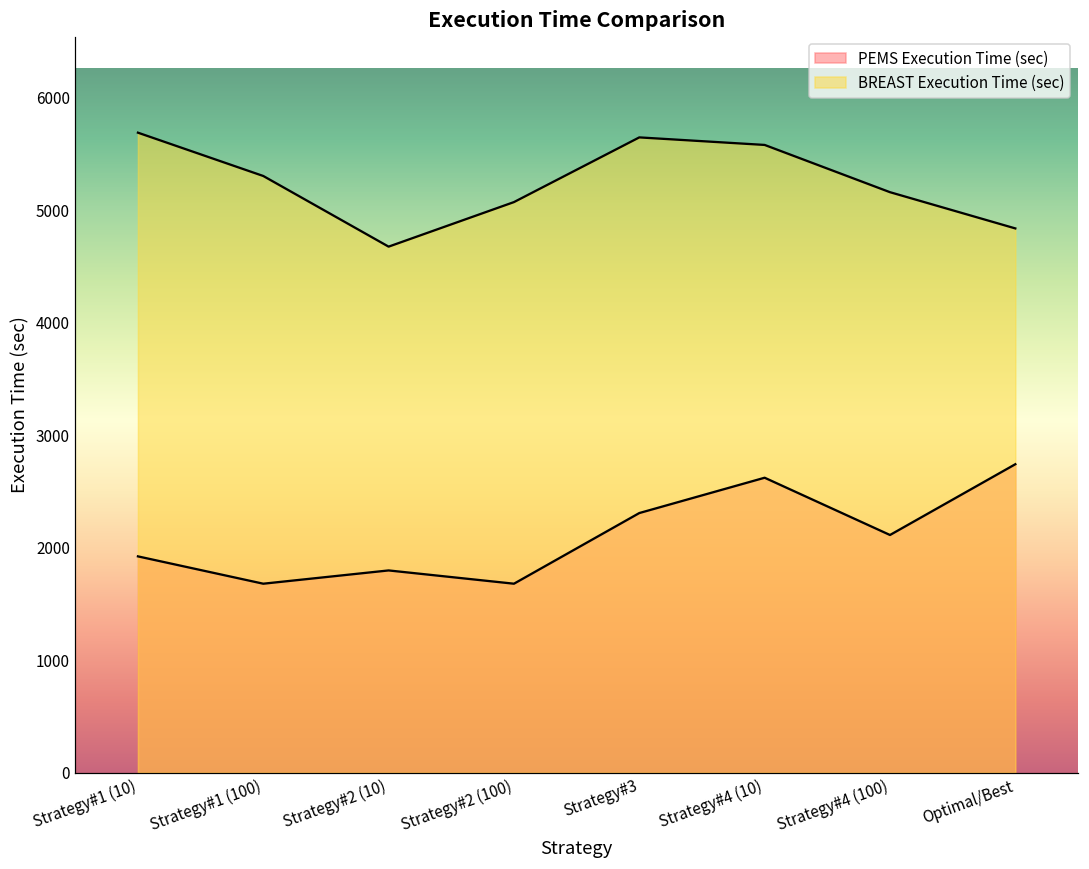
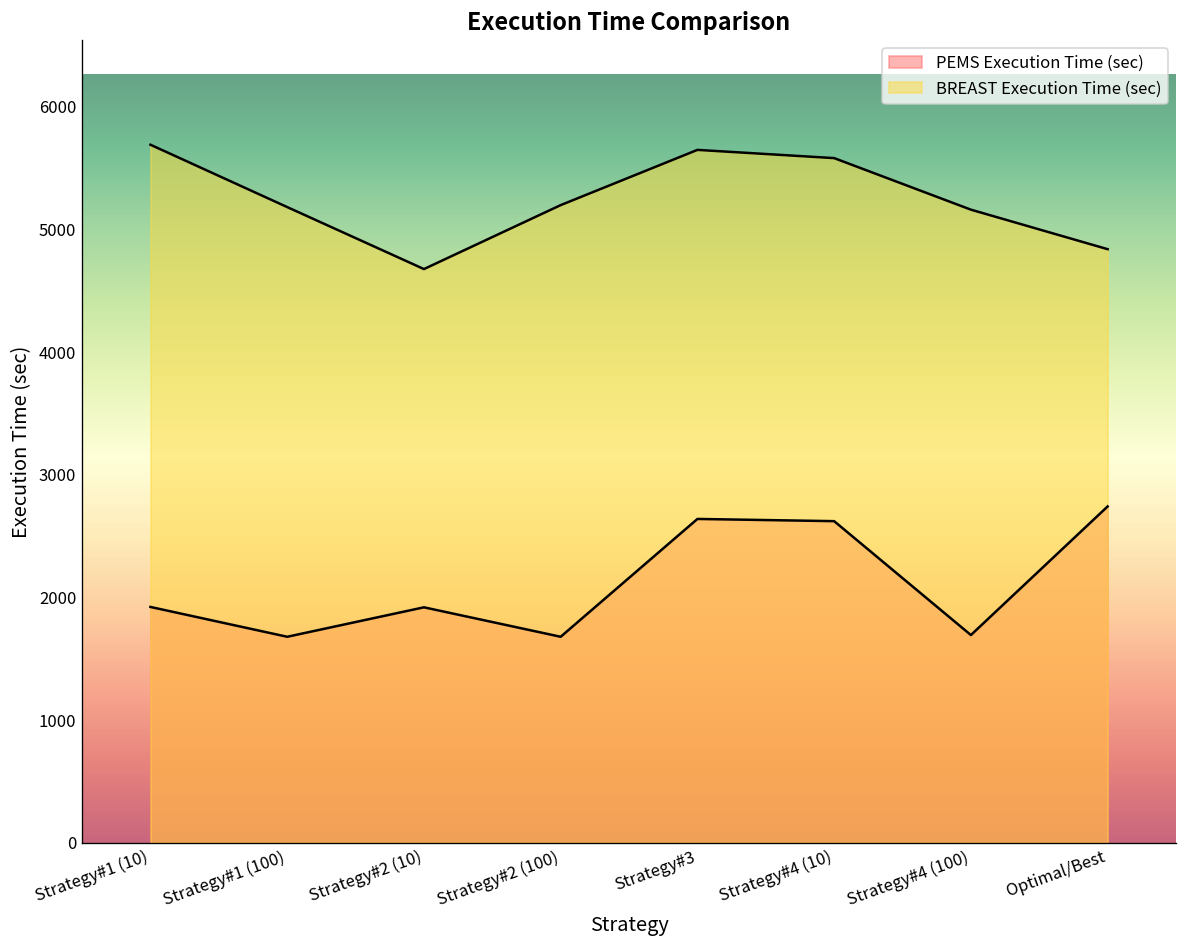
BREAST Execution Time (sec), Strategy#1 (100): 5300 -> 5180
PEMS Execution Time (sec), Strategy#2 (10): 1800 -> 1920
BREAST Execution Time (sec), Strategy#2 (100): 5070 -> 5200
PEMS Execution Time (sec), Strategy#3: 2310 -> 2640
PEMS Execution Time (sec), Strategy#4 (100): 2110 -> 1690
